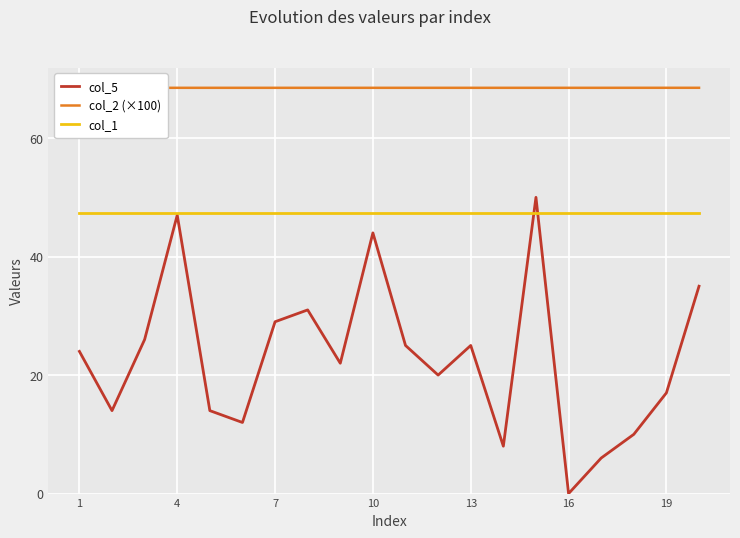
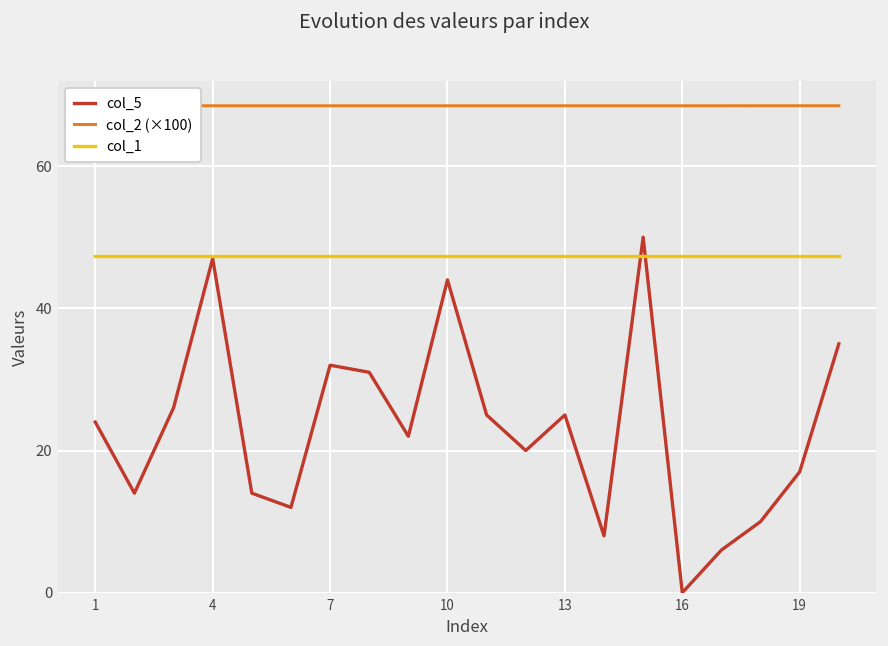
col_5, 7: 29 -> 32
